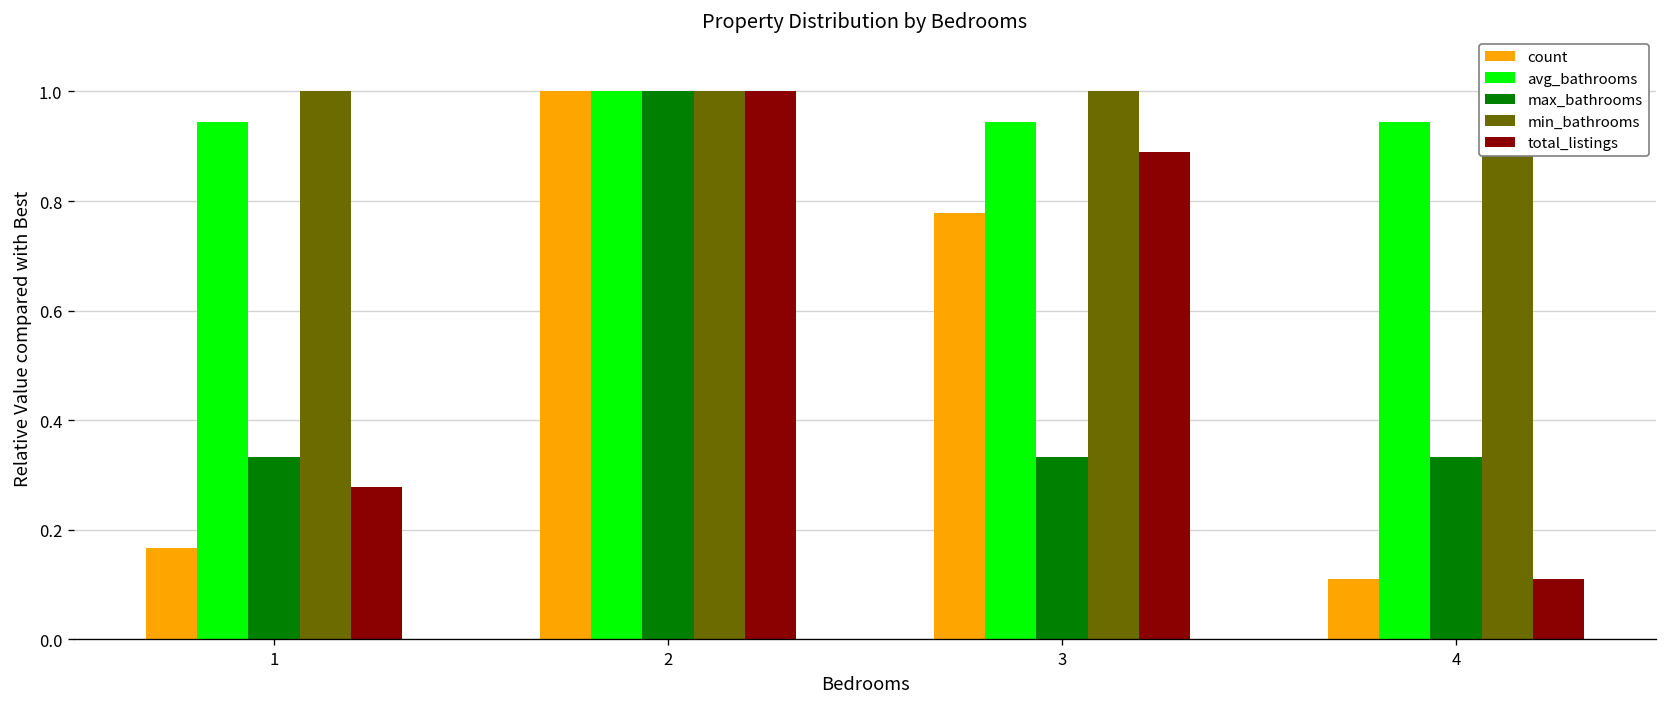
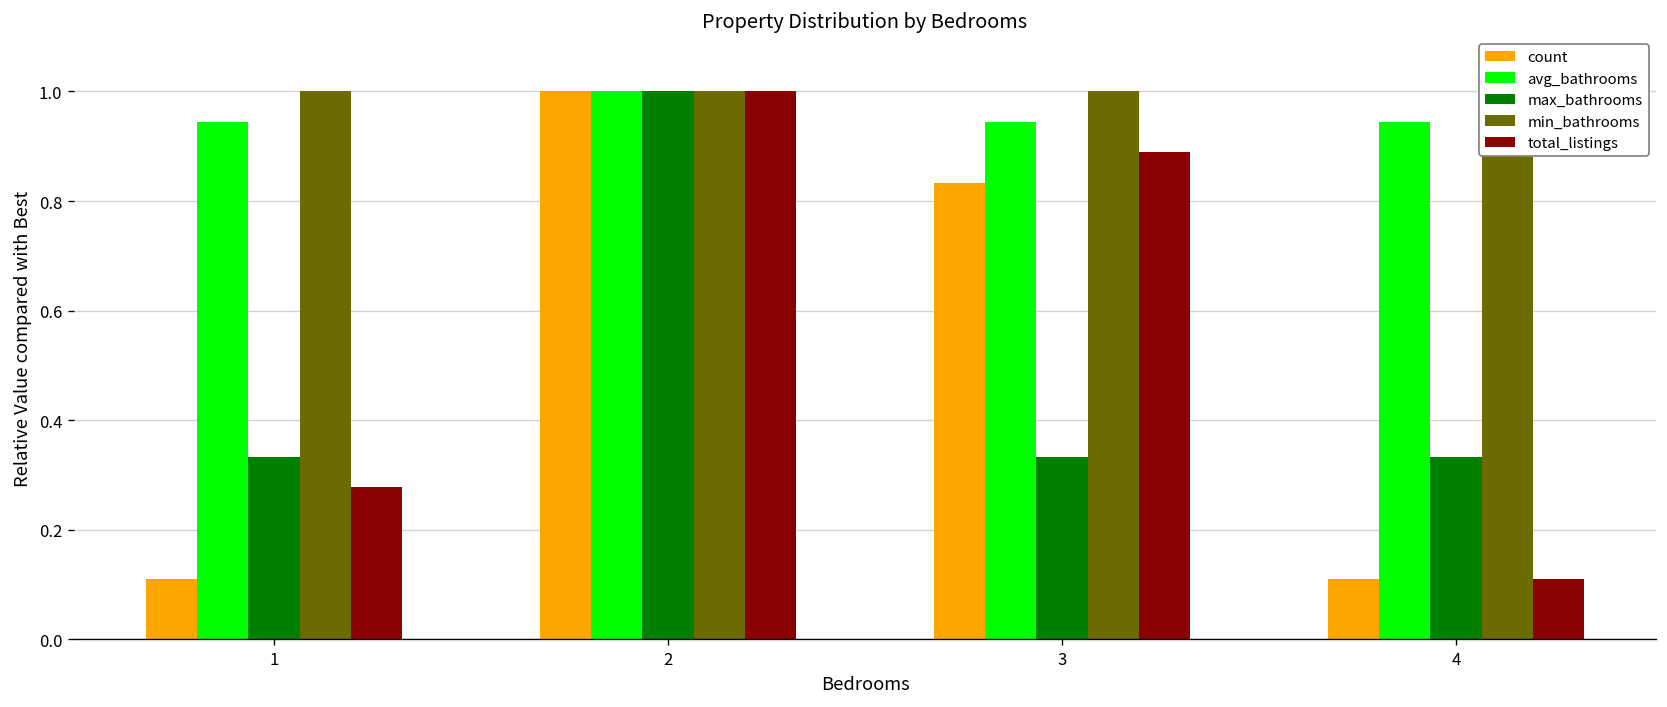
count, 1: 0.17 -> 0.11
count, 3: 0.78 -> 0.83
